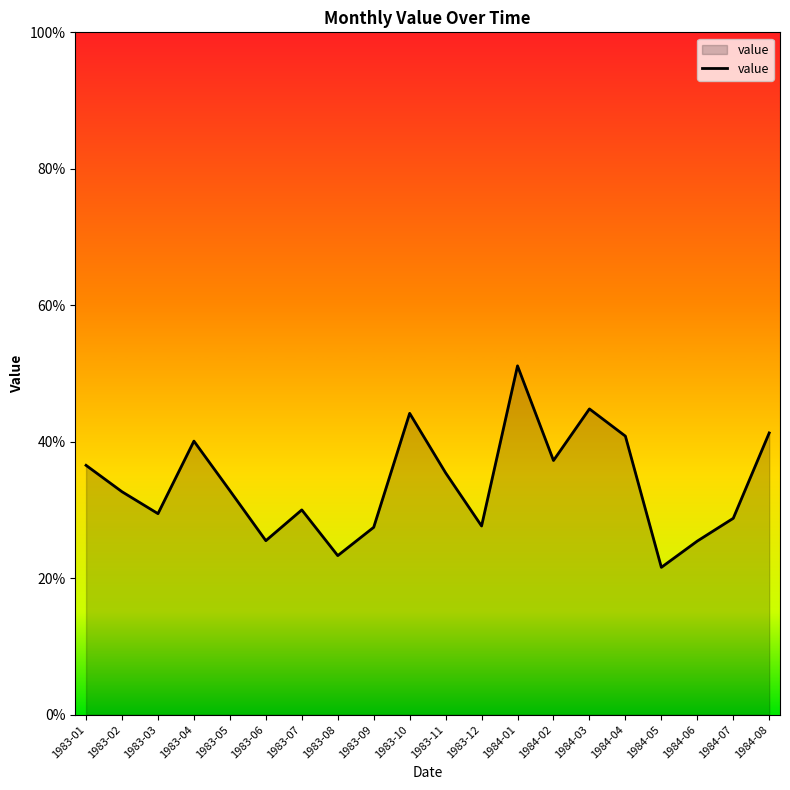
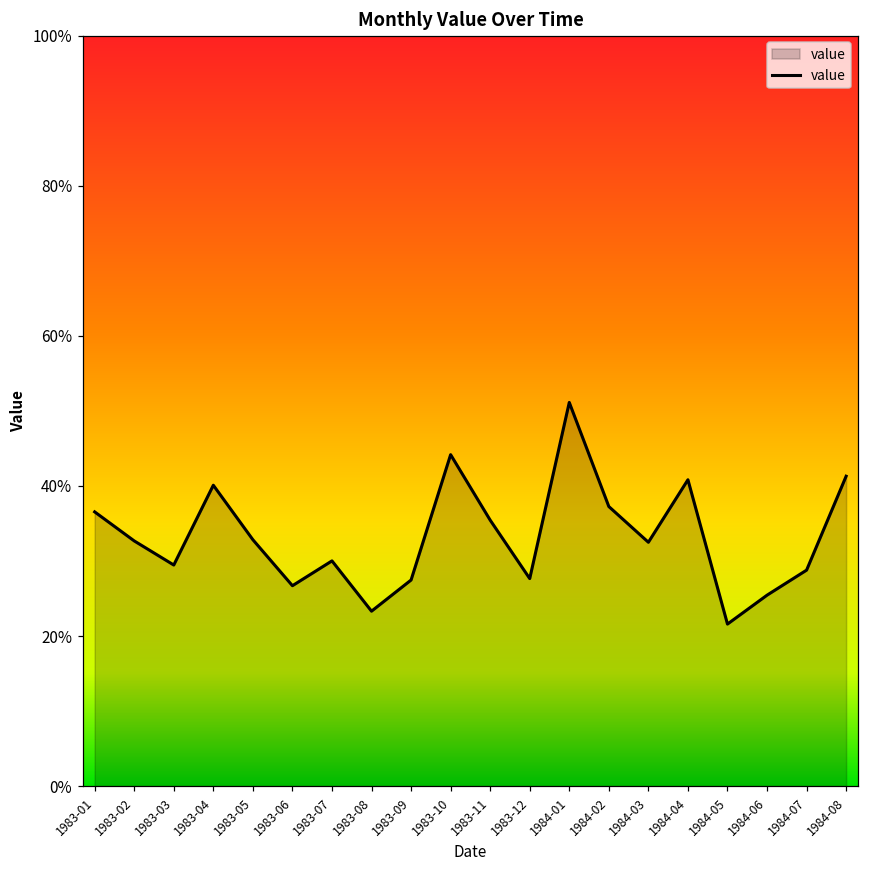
1983-06: 26% -> 27%
1984-03: 45% -> 32%
